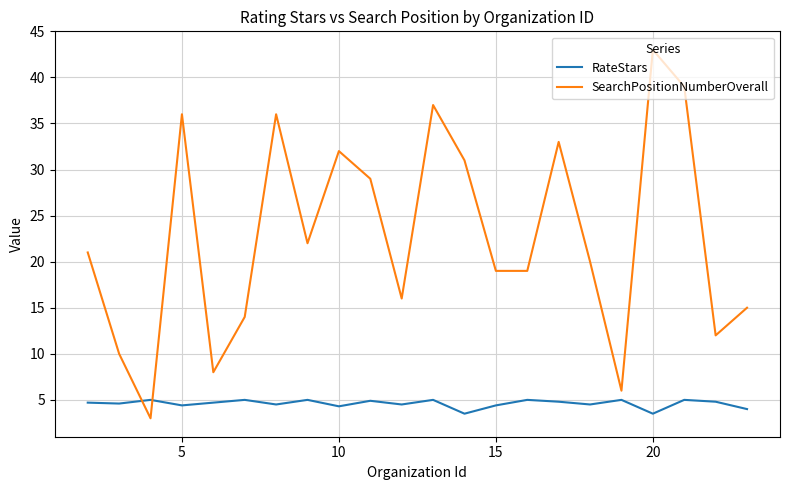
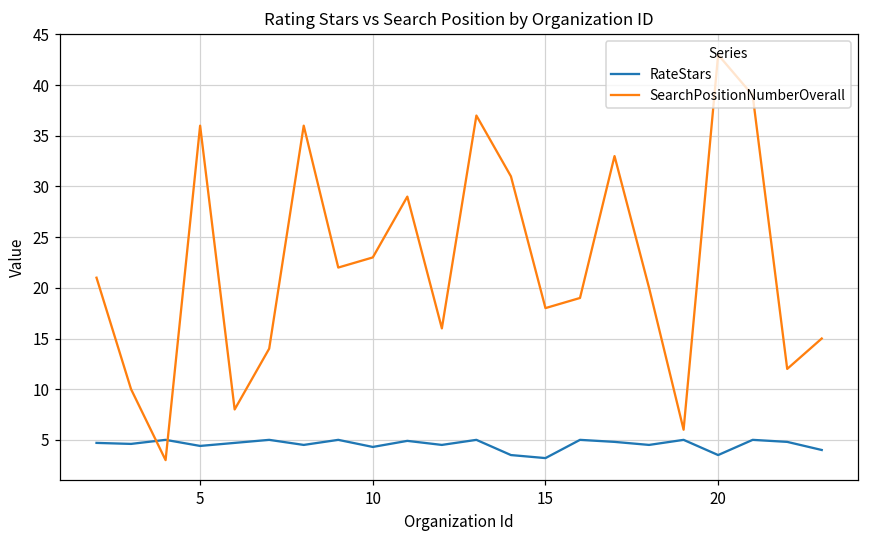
SearchPositionNumberOverall, 10: 32 -> 23
RateStars, 15: 4 -> 3
SearchPositionNumberOverall, 15: 19 -> 18
